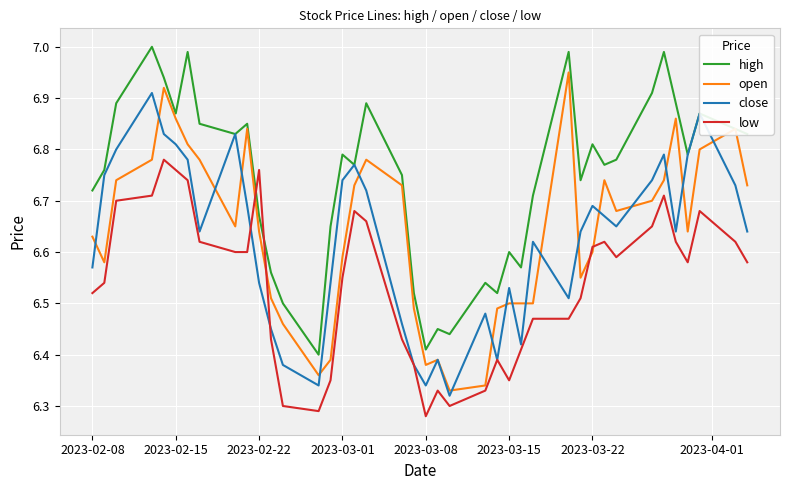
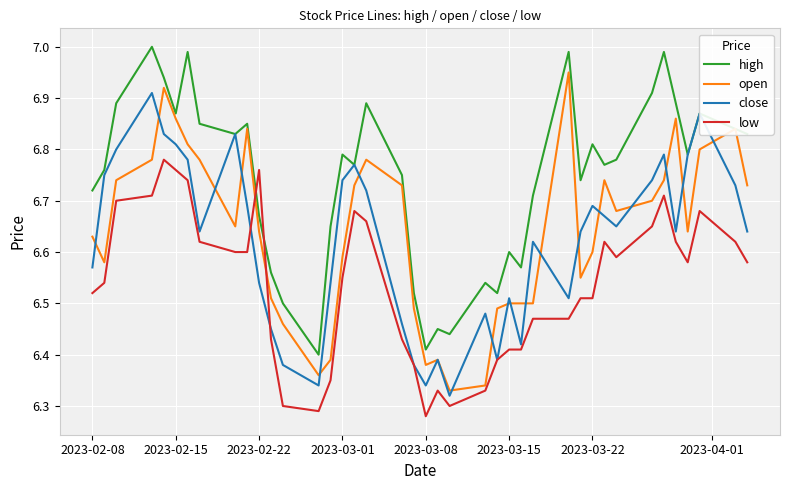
close, 2023-03-15: 6.53 -> 6.51
low, 2023-03-15: 6.35 -> 6.41
low, 2023-03-22: 6.61 -> 6.51
